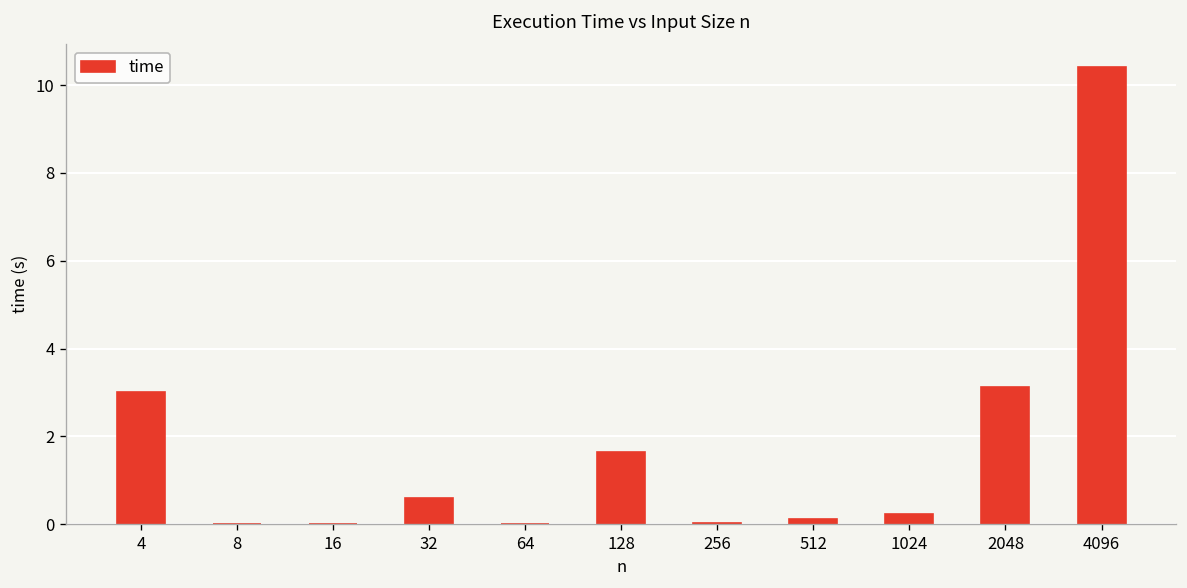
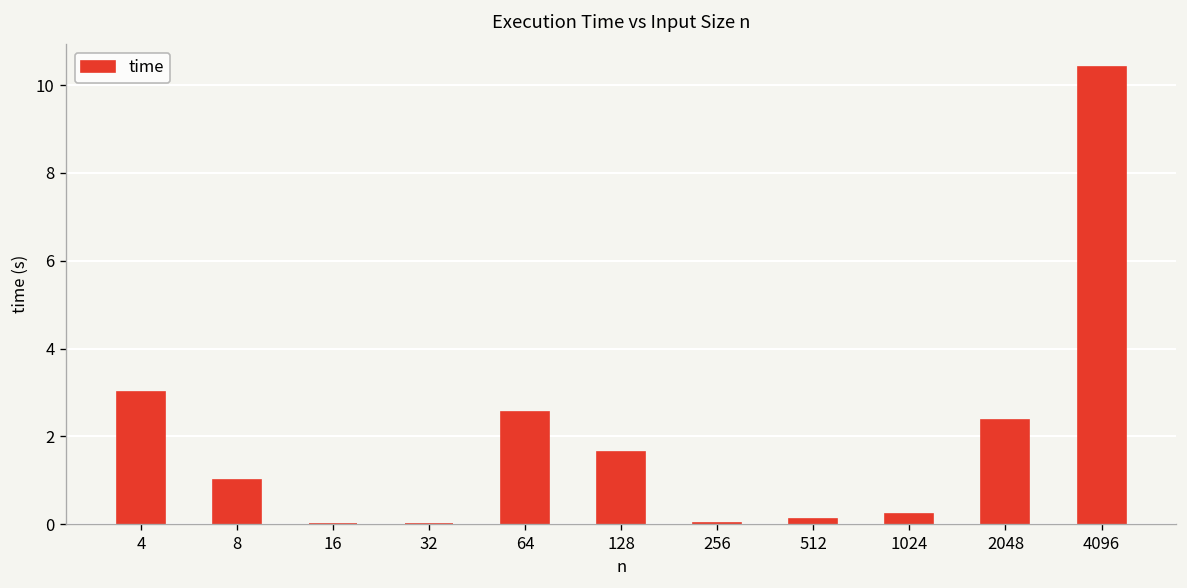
8: 0 -> 1
32: 0.6 -> 0.0
64: 0.0 -> 2.6
2048: 3.1 -> 2.4
